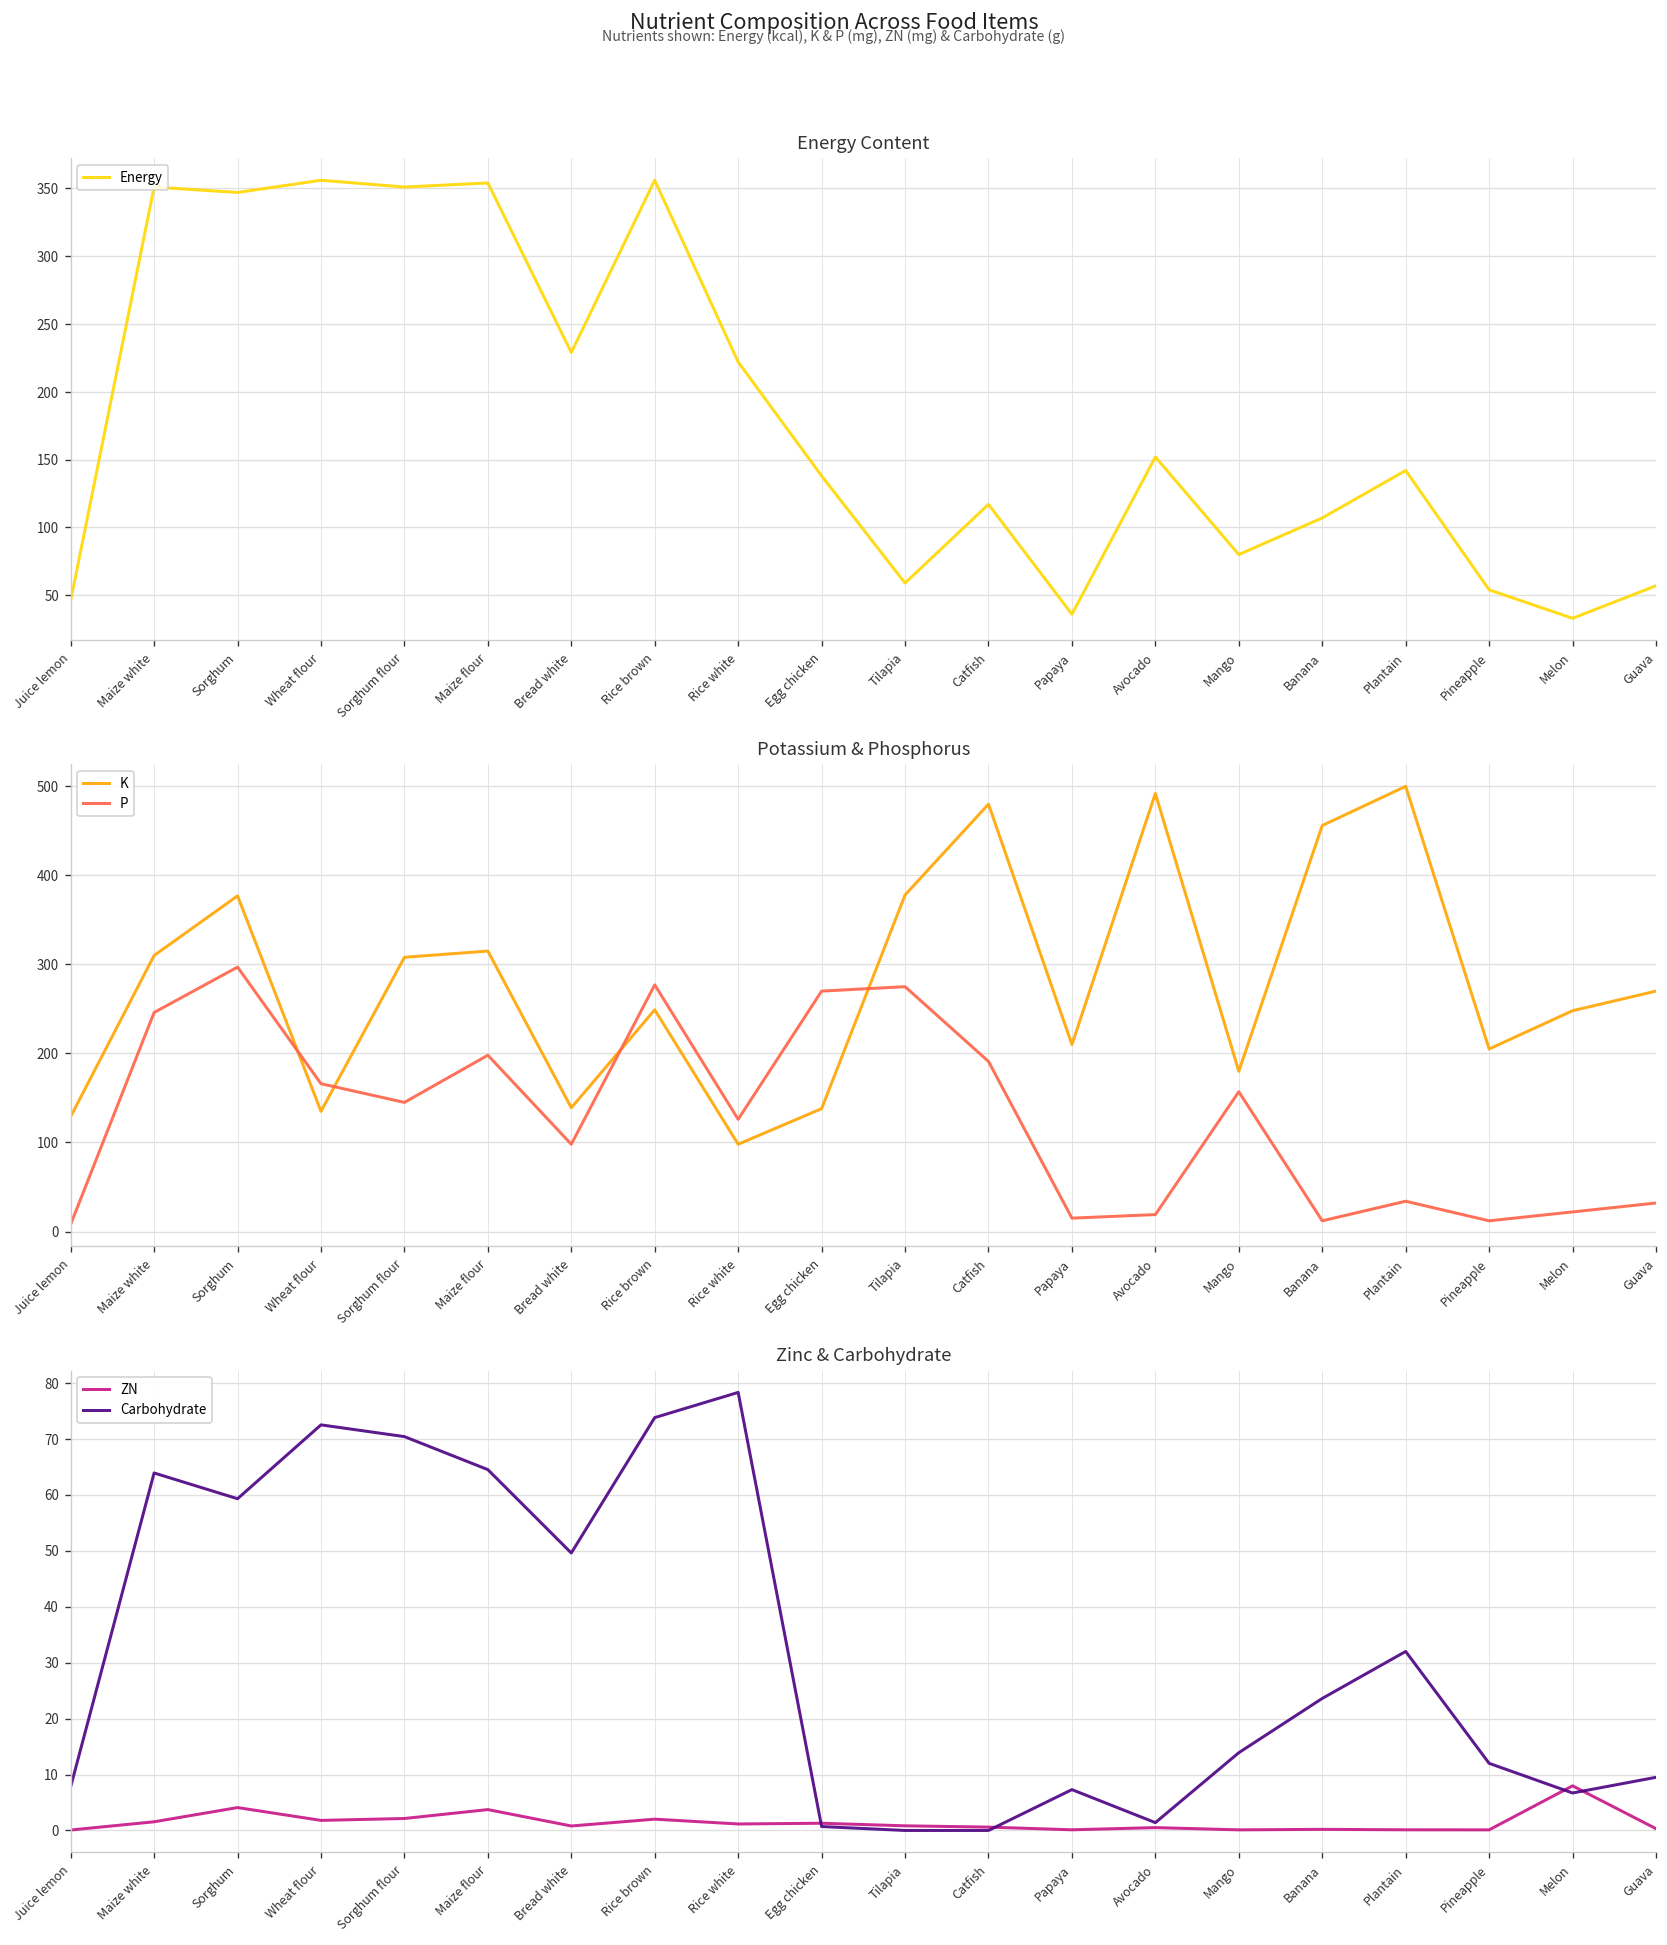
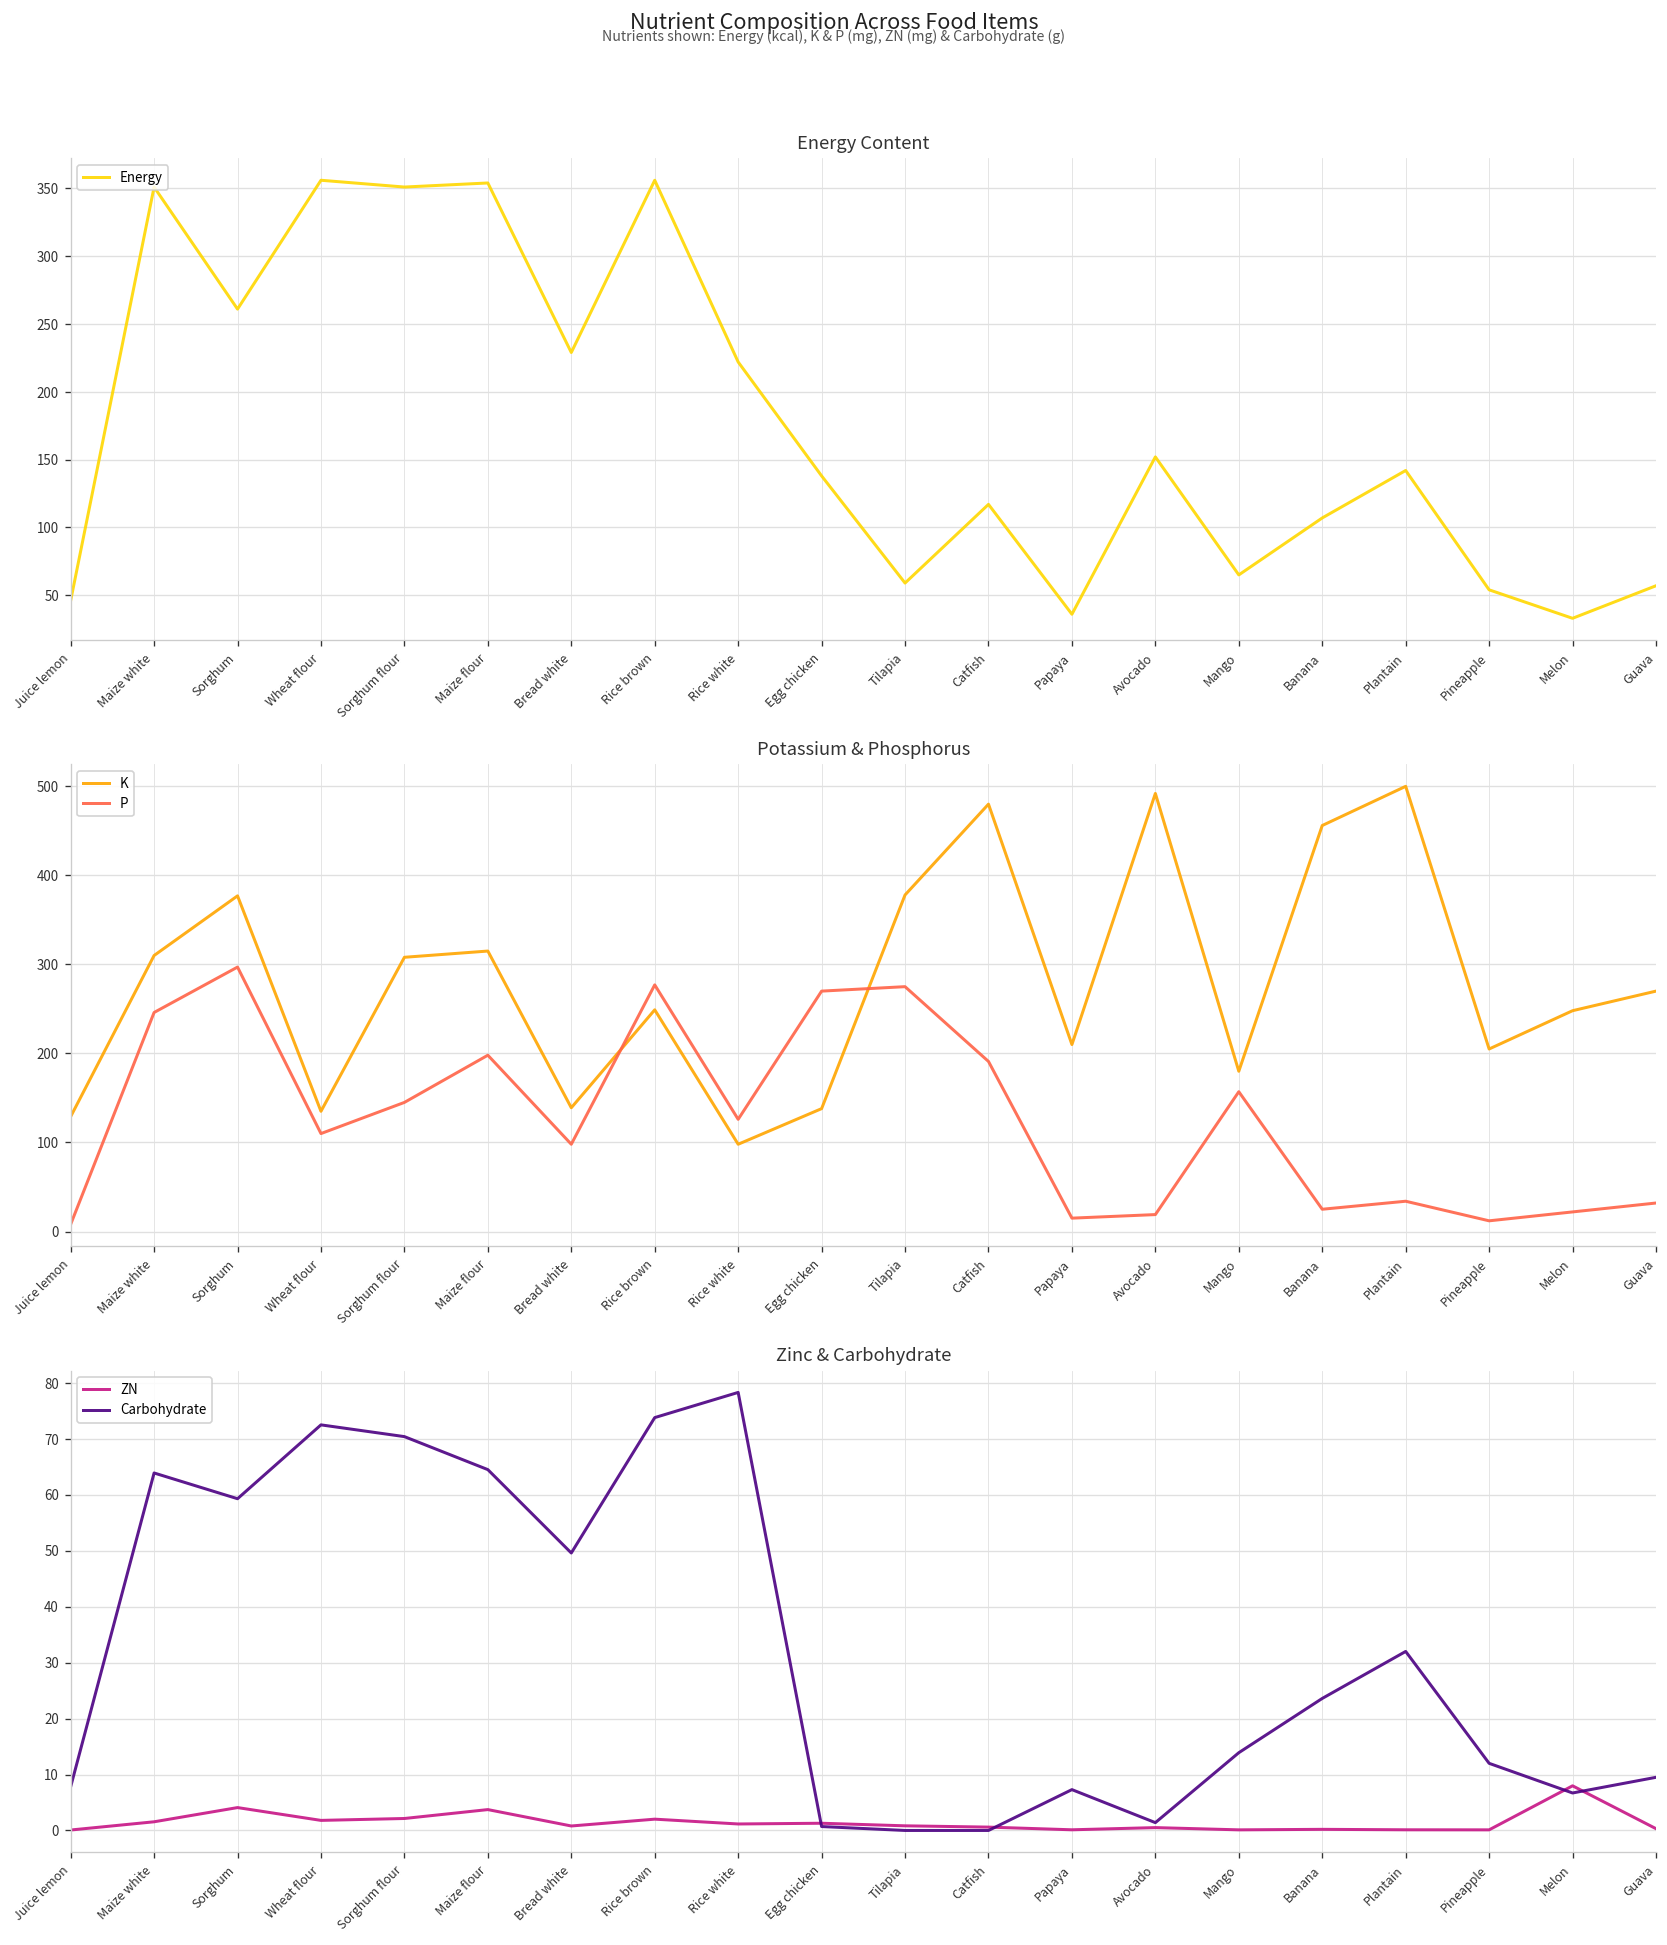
Energy Content, Sorghum: 347 -> 261
Energy Content, Mango: 80 -> 65
Potassium & Phosphorus, P, Wheat flour: 170 -> 110
Potassium & Phosphorus, P, Banana: 10 -> 30
